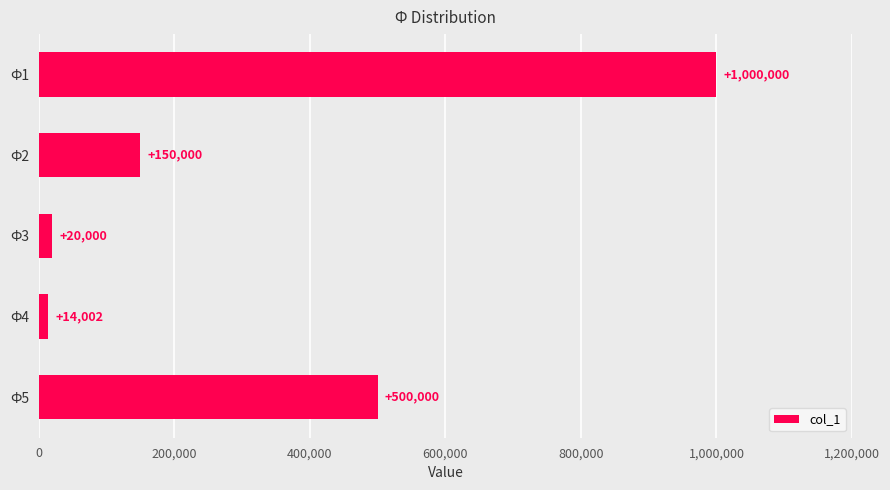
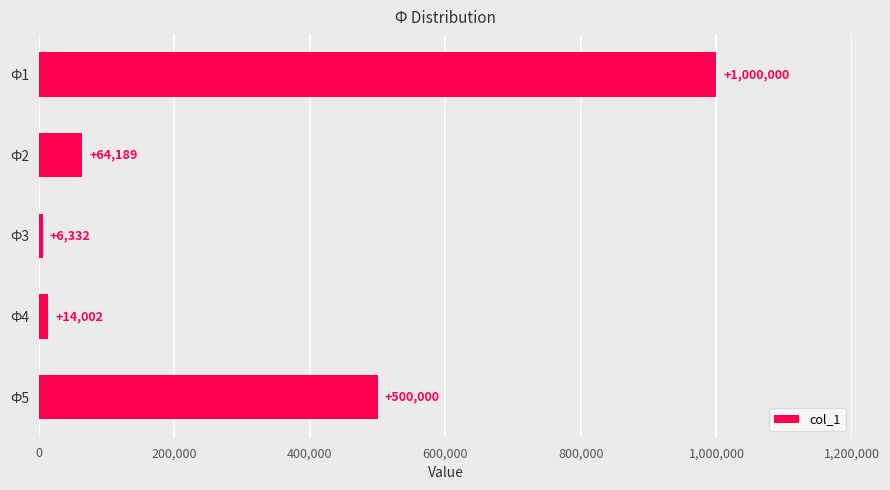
Ф2: +150,000 -> +64,189
Ф3: +20,000 -> +6,332
